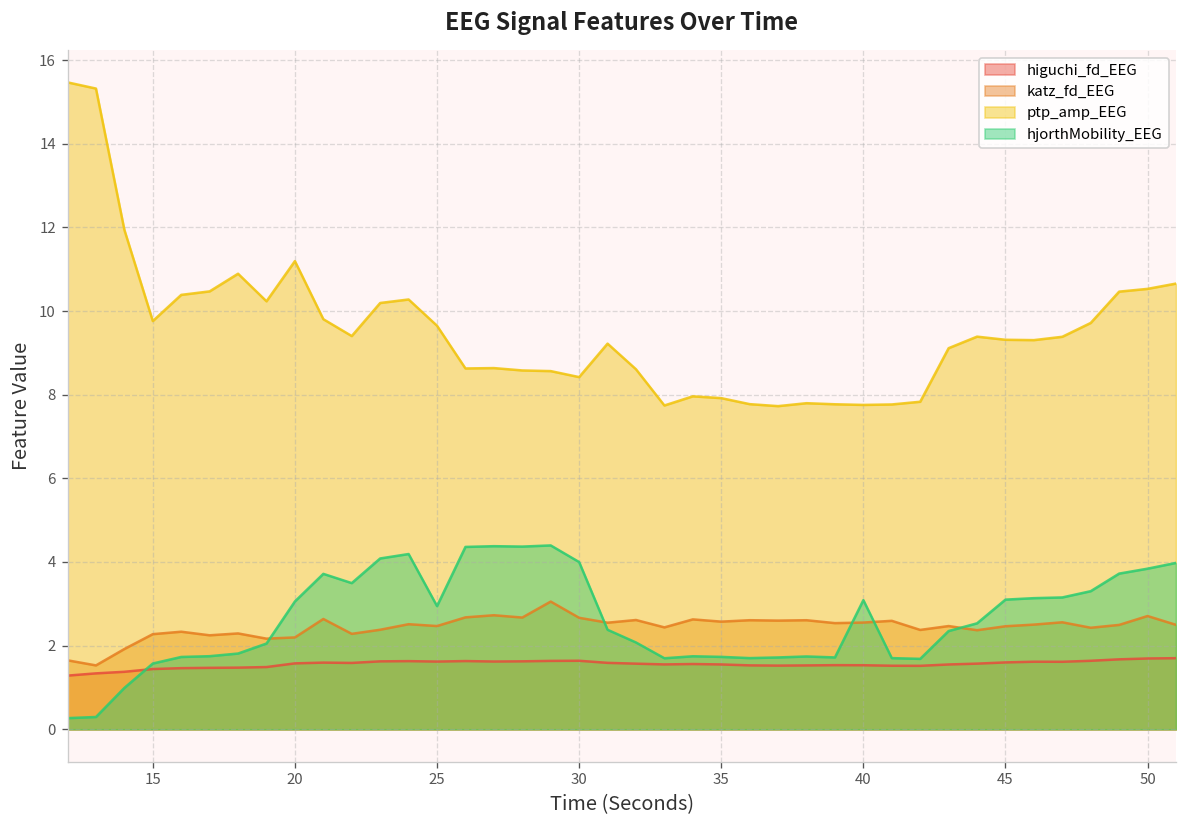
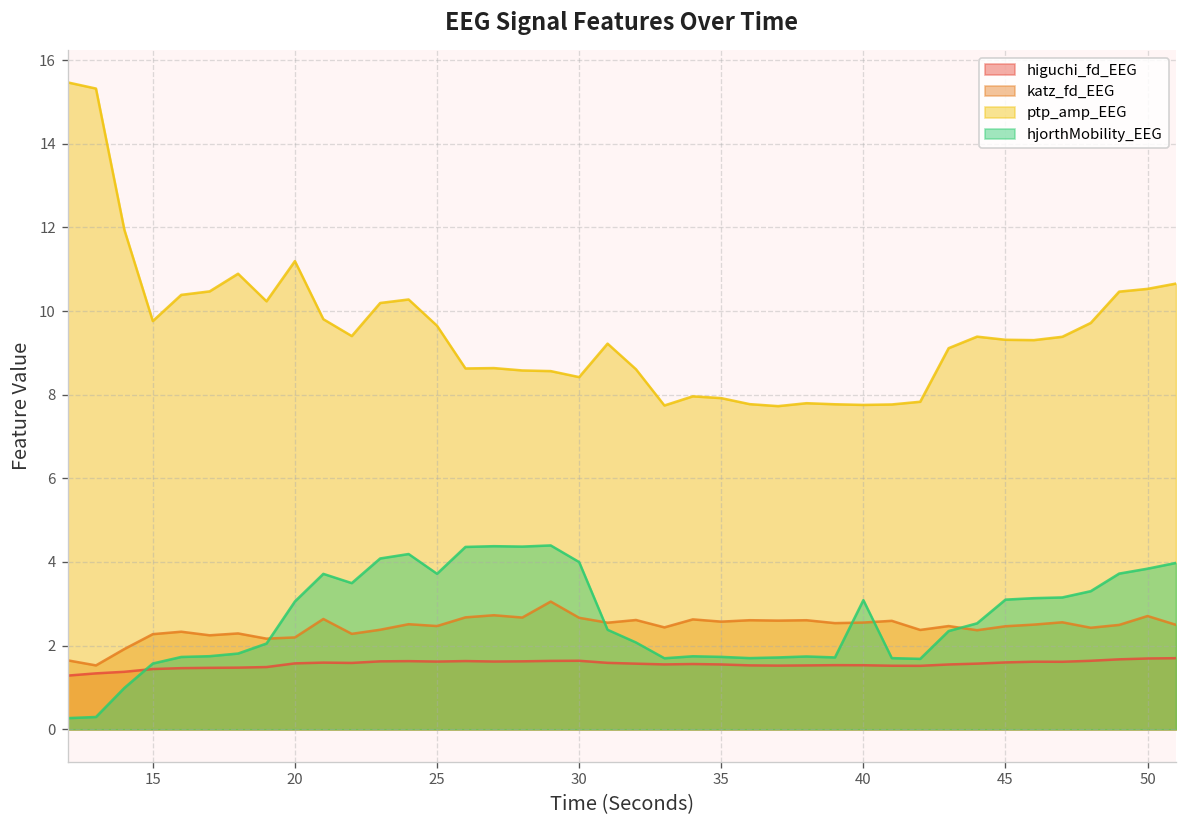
hjorthMobility_EEG, 25: 2.9 -> 3.7
